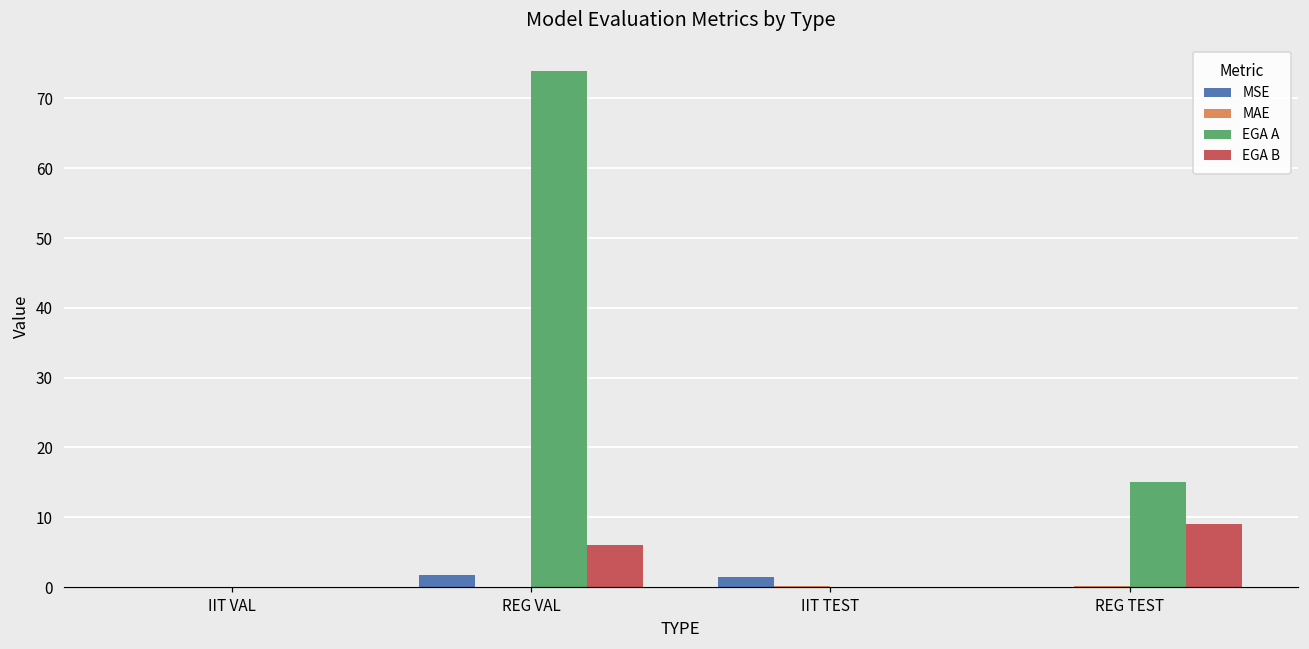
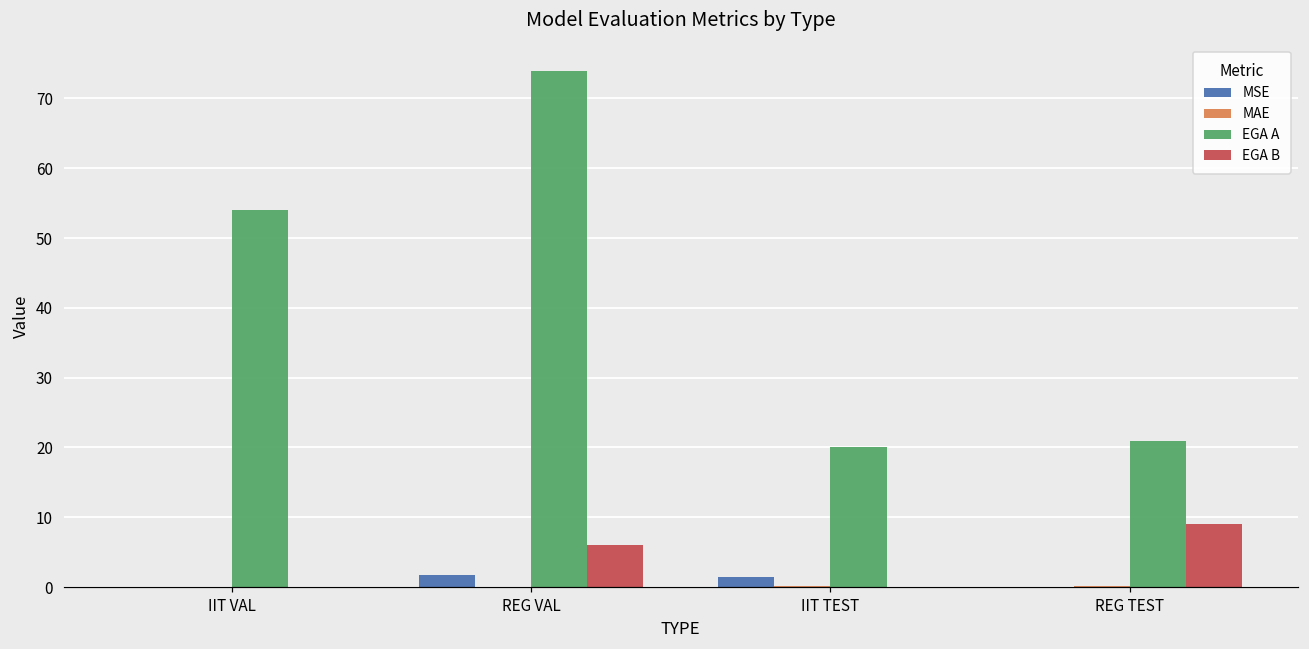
EGA A, IIT VAL: 0 -> 54
EGA A, IIT TEST: 0 -> 20
EGA A, REG TEST: 15 -> 21
